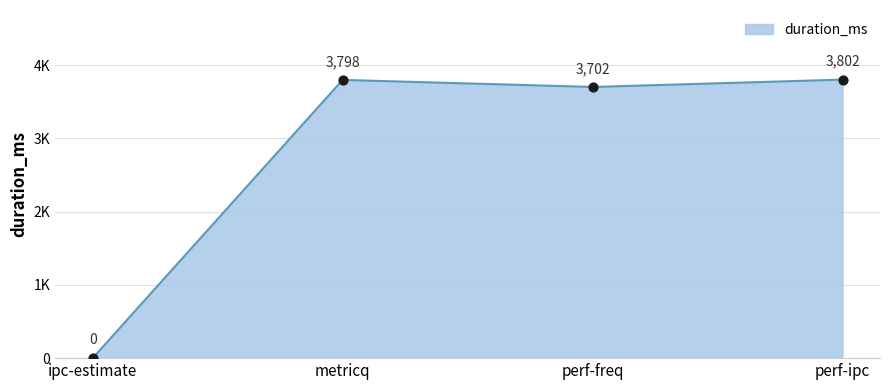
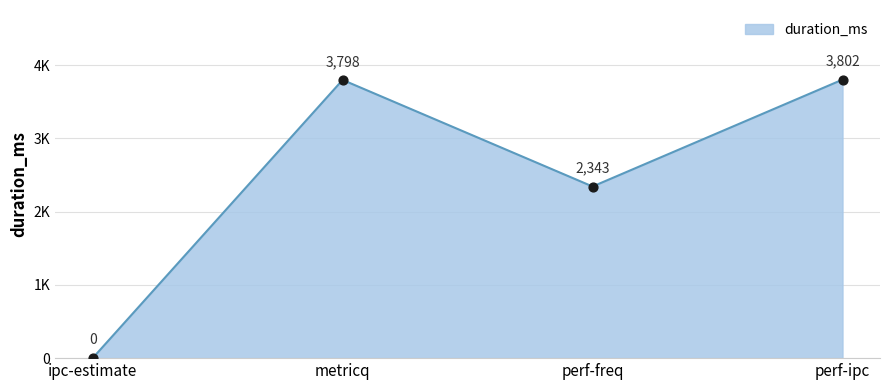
perf-freq: 3,702 -> 2,343
